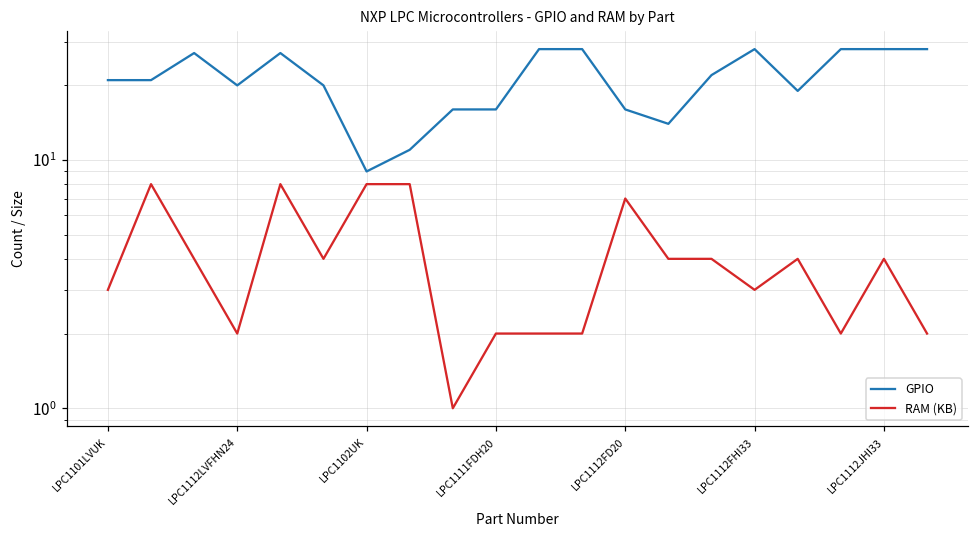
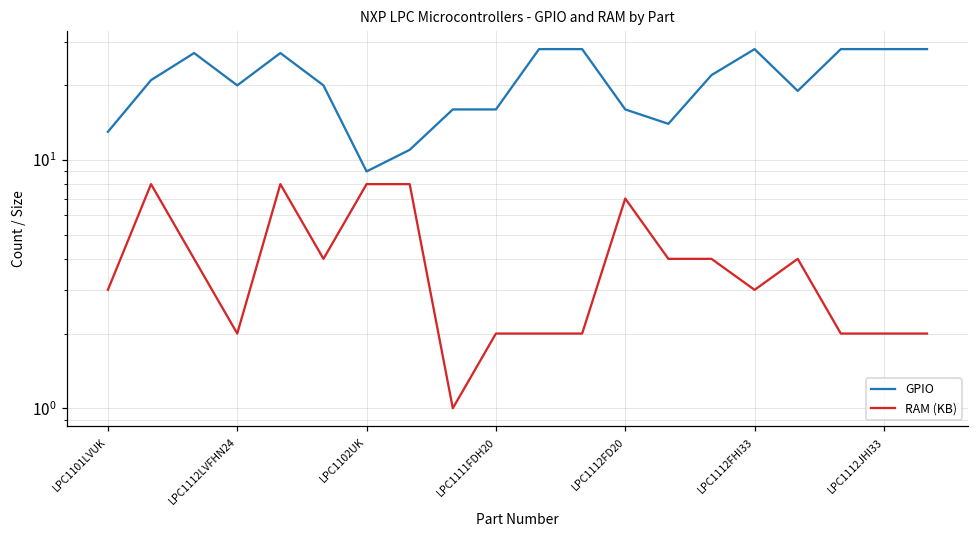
GPIO, LPC1101LVUK: 21 -> 13
RAM (KB), LPC1112JHI33: 4 -> 2
